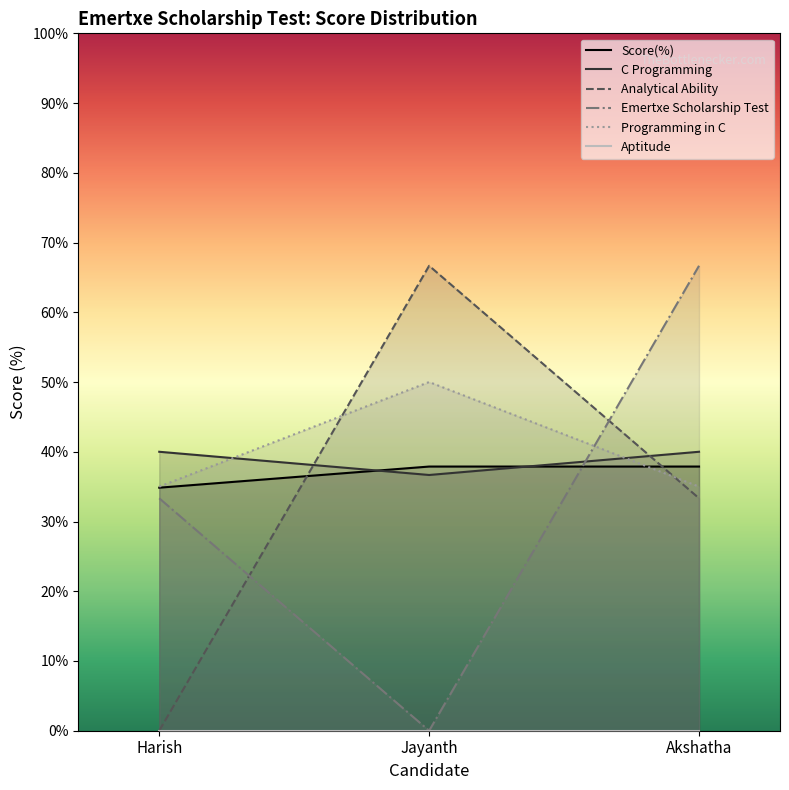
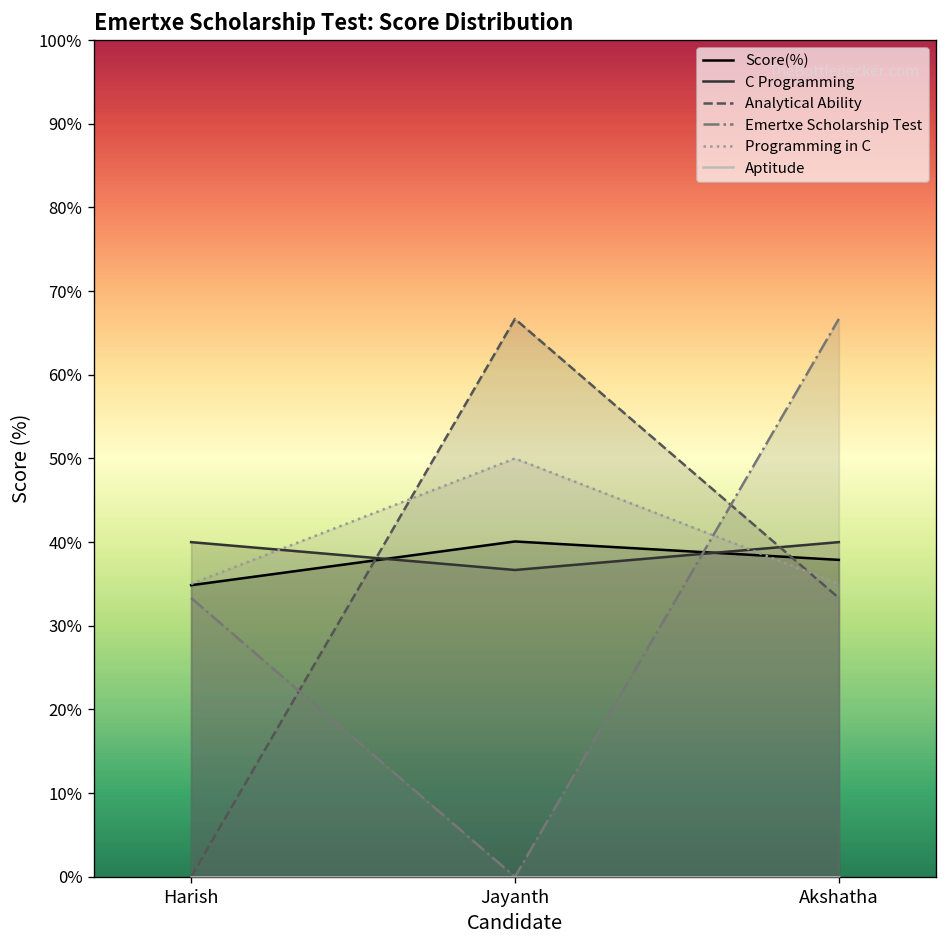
Score(%), Jayanth: 38% -> 40%
